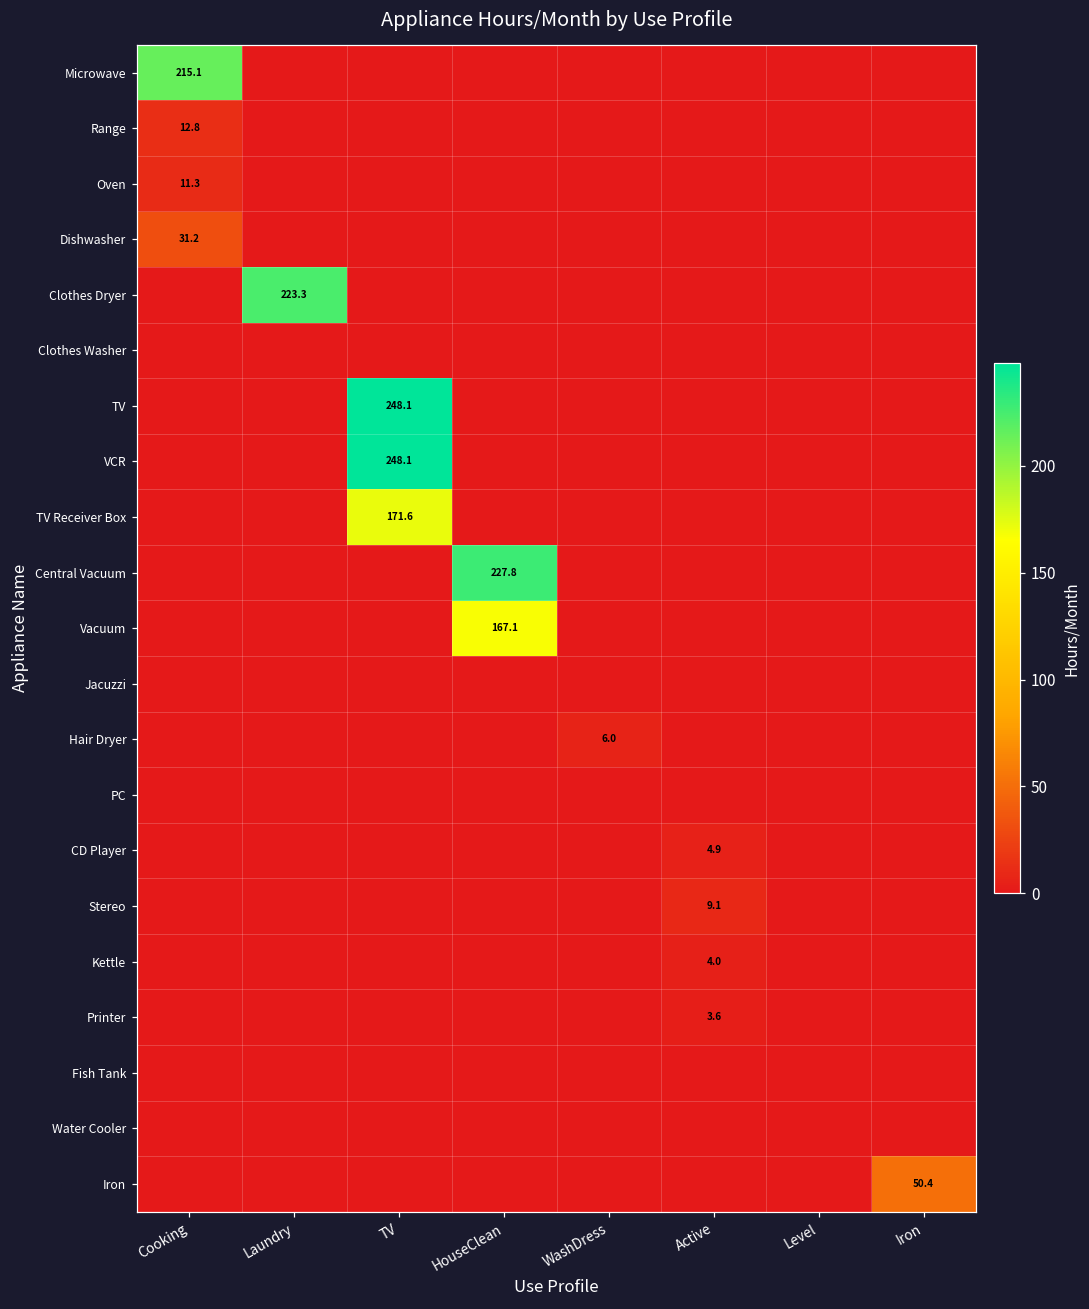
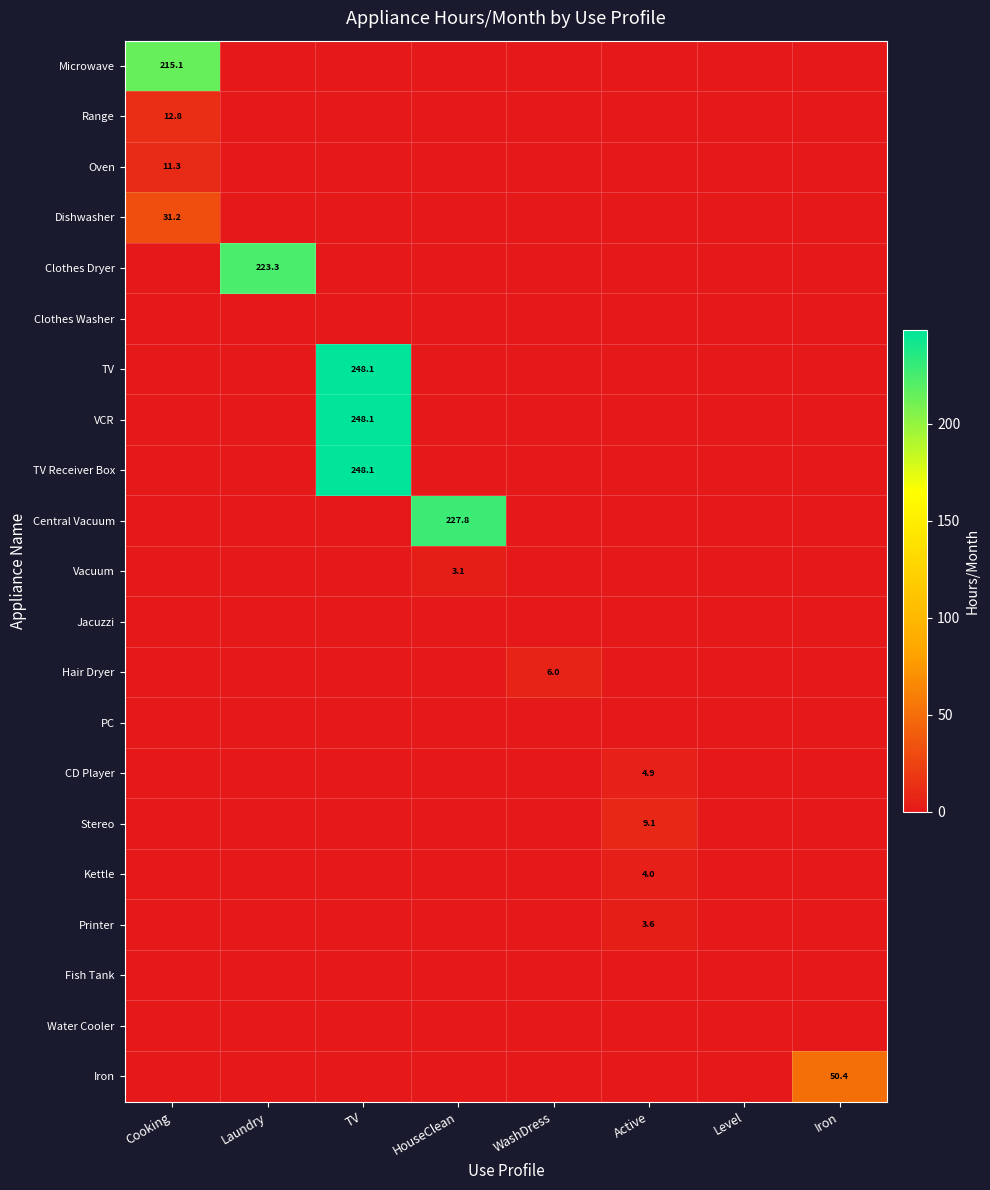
TV Receiver Box, TV: 171.6 -> 248.1
Vacuum, HouseClean: 167.1 -> 3.1
